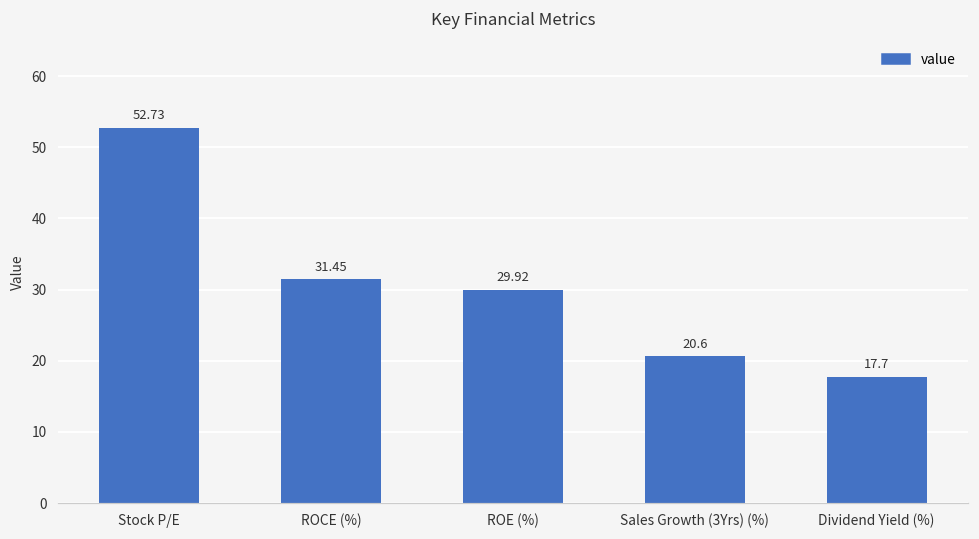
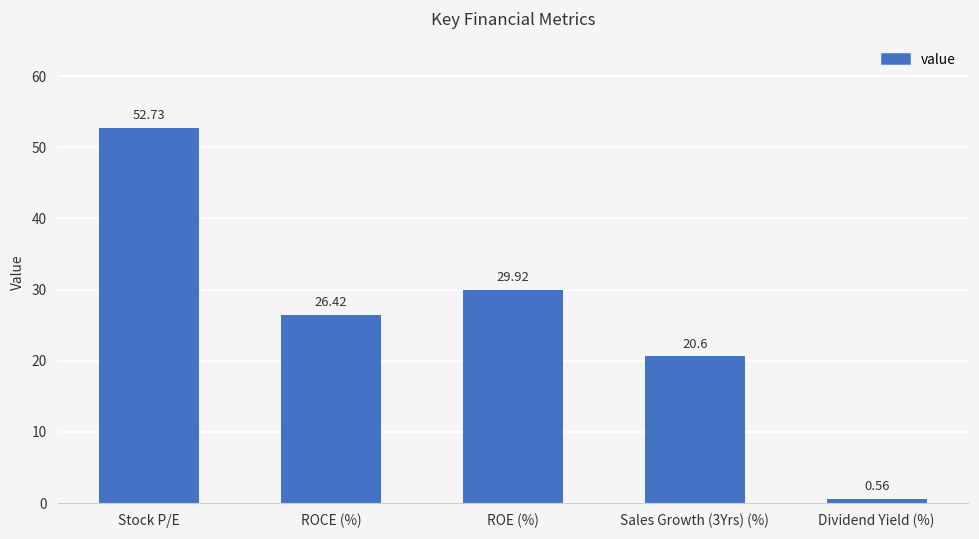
ROCE (%): 31.45 -> 26.42
Dividend Yield (%): 17.7 -> 0.56
